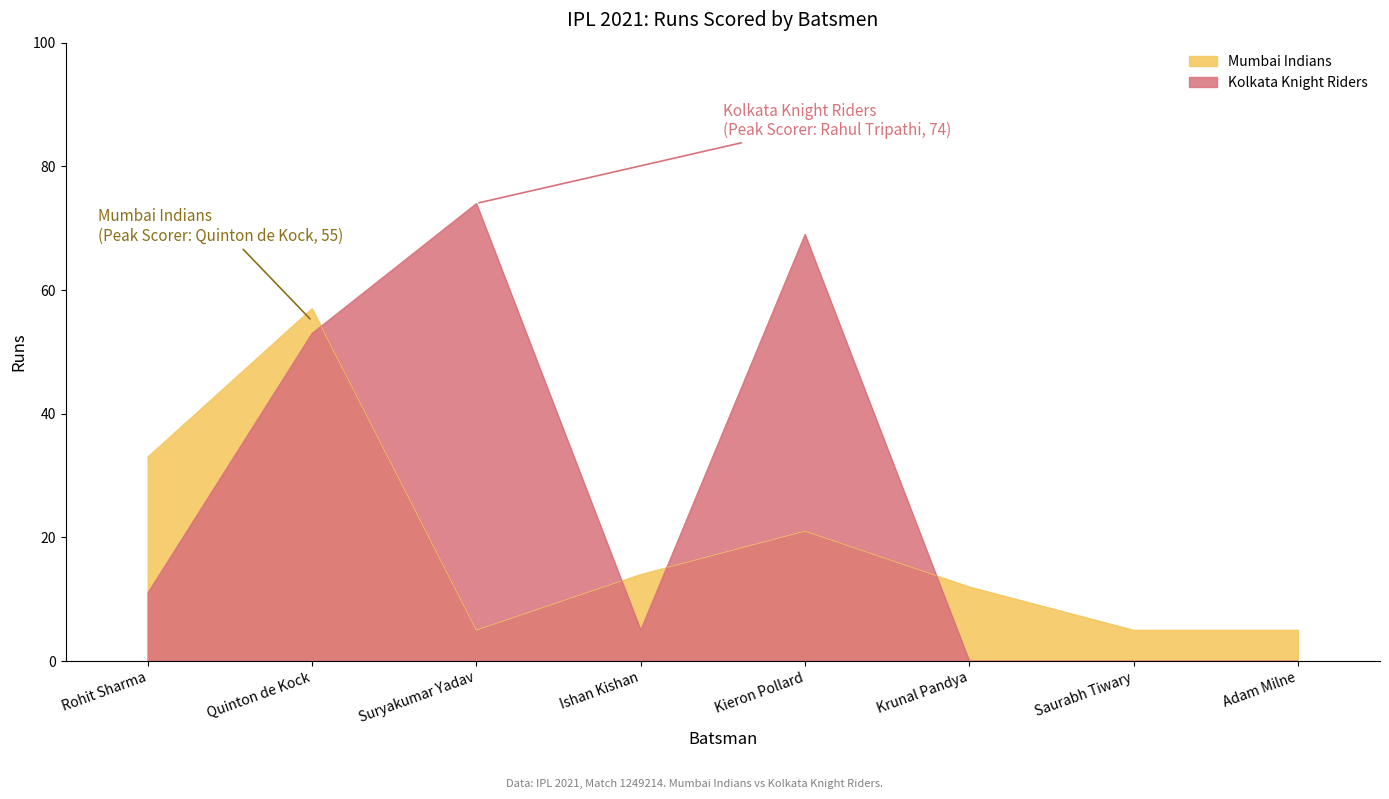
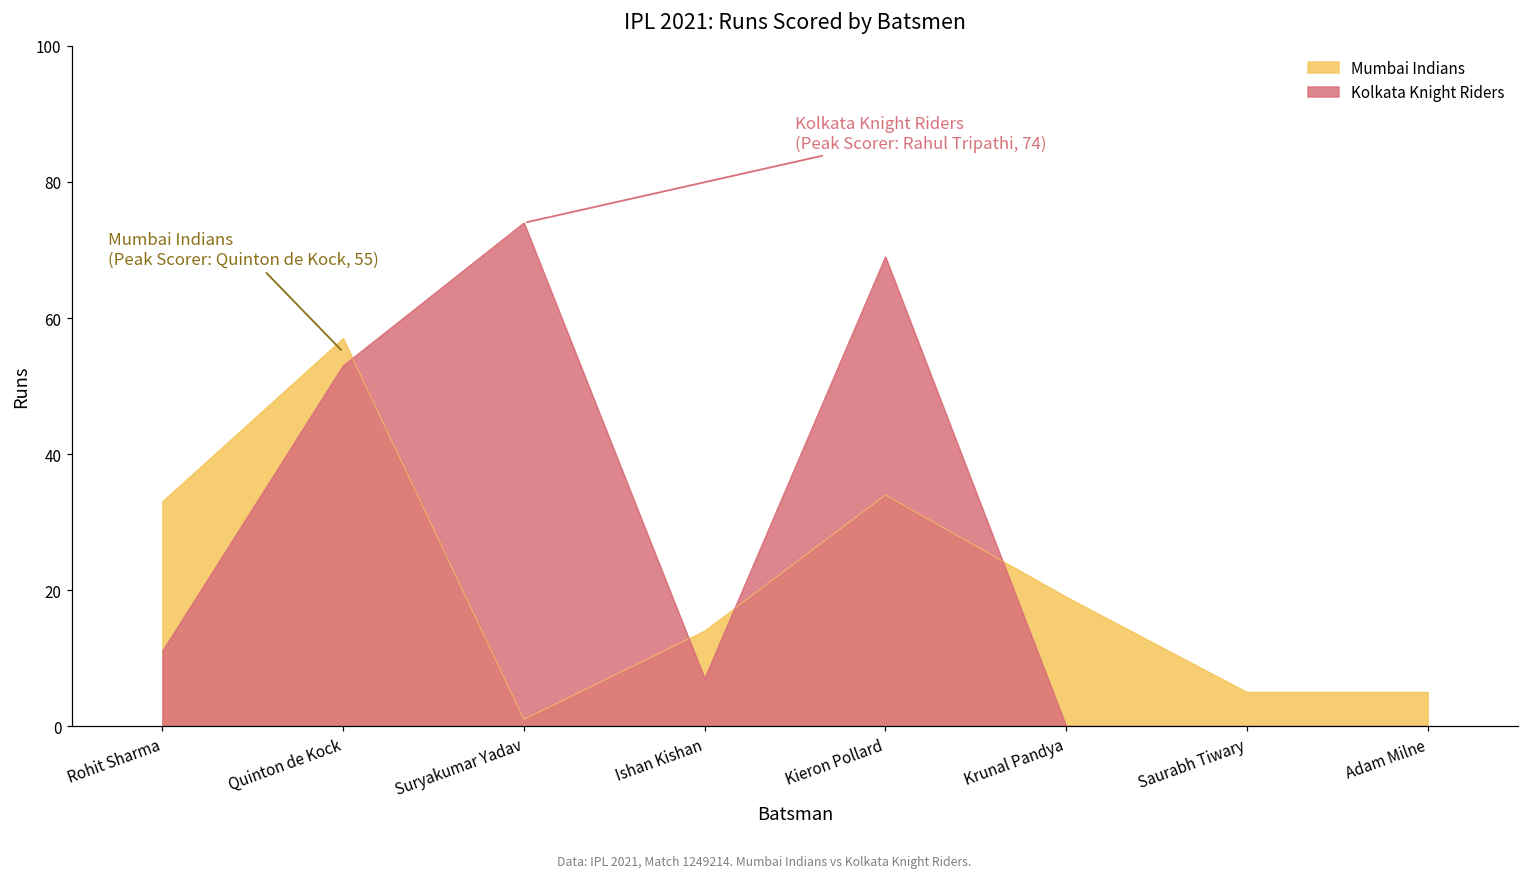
Mumbai Indians, Suryakumar Yadav: 5 -> 1
Kolkata Knight Riders, Ishan Kishan: 5 -> 7
Mumbai Indians, Kieron Pollard: 21 -> 34
Mumbai Indians, Krunal Pandya: 12 -> 19
